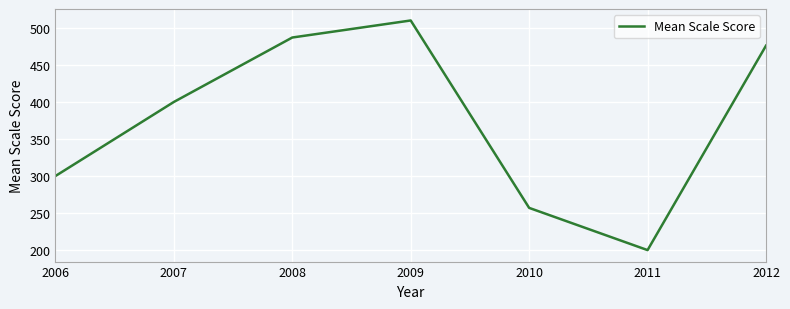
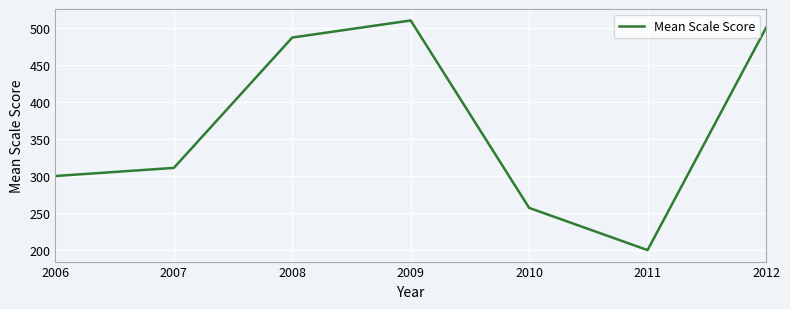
2007: 400 -> 310
2012: 480 -> 500
